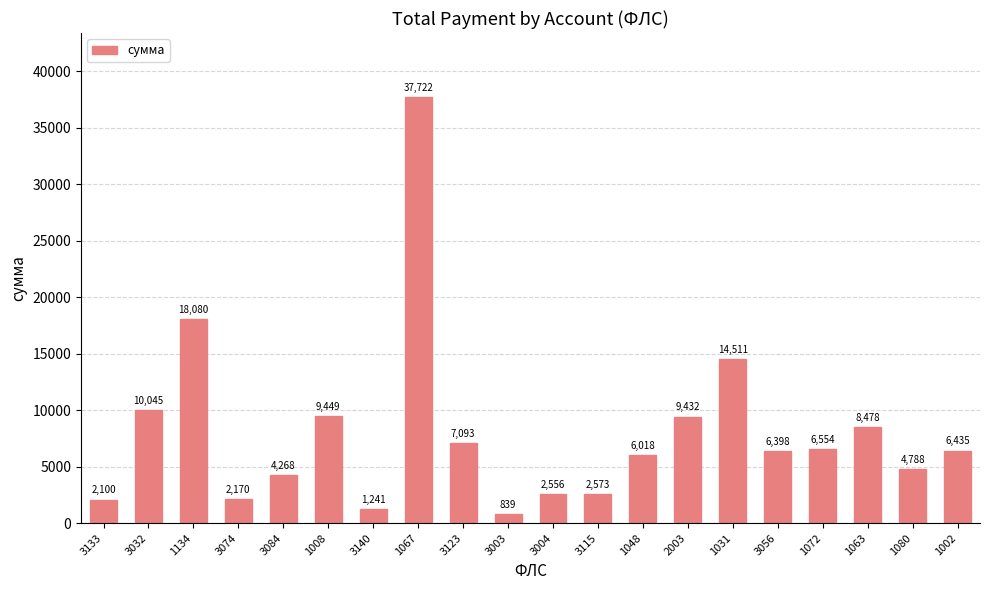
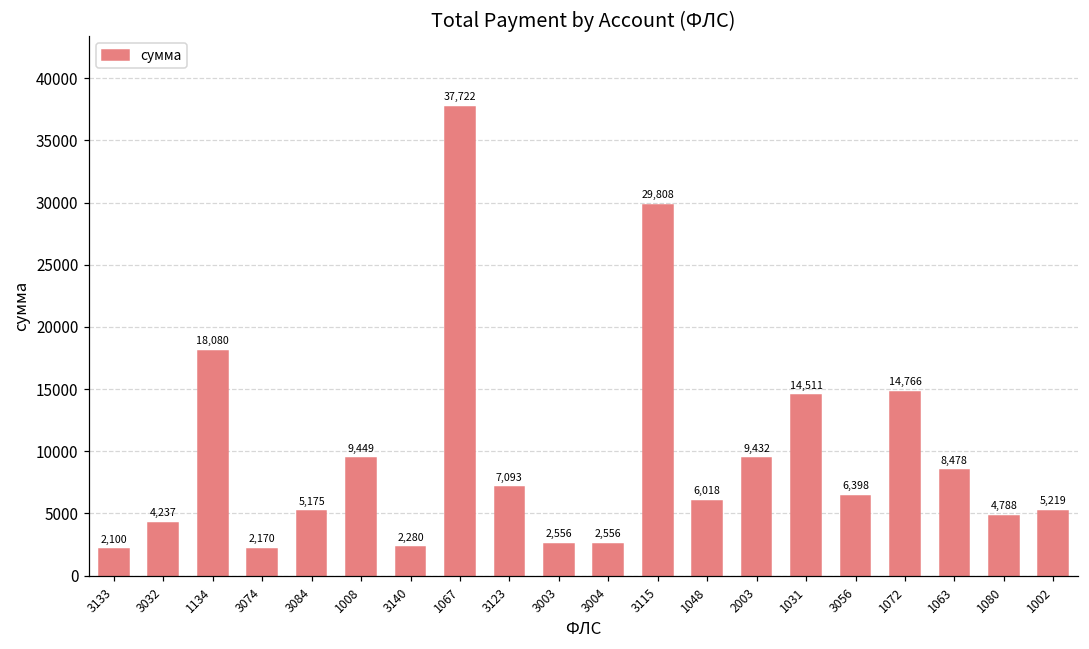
3032: 10,045 -> 4,237
3084: 4,268 -> 5,175
3140: 1,241 -> 2,280
3003: 839 -> 2,556
3115: 2,573 -> 29,808
1072: 6,554 -> 14,766
1002: 6,435 -> 5,219
